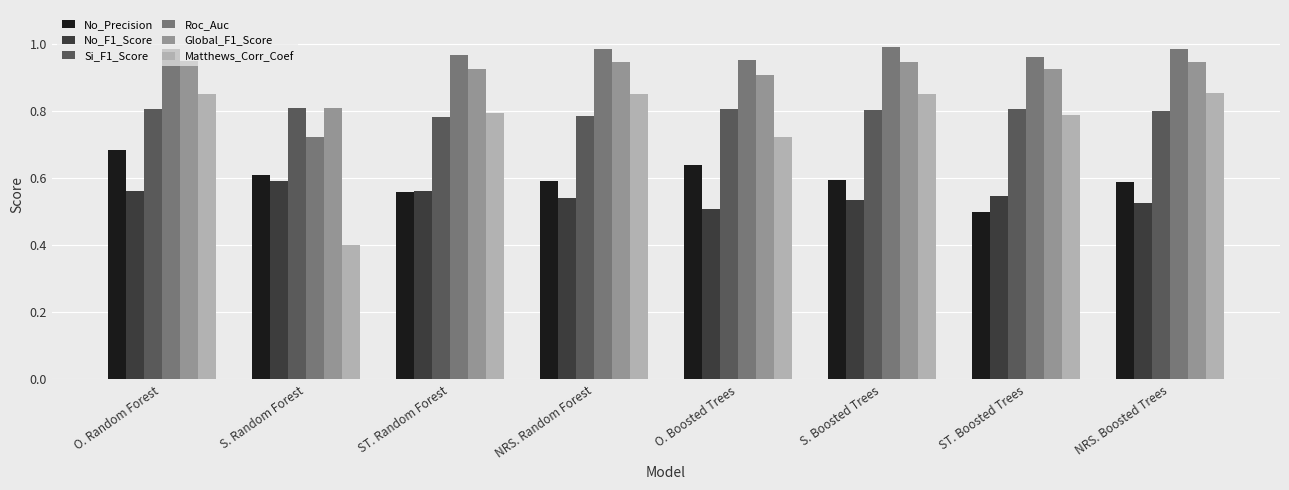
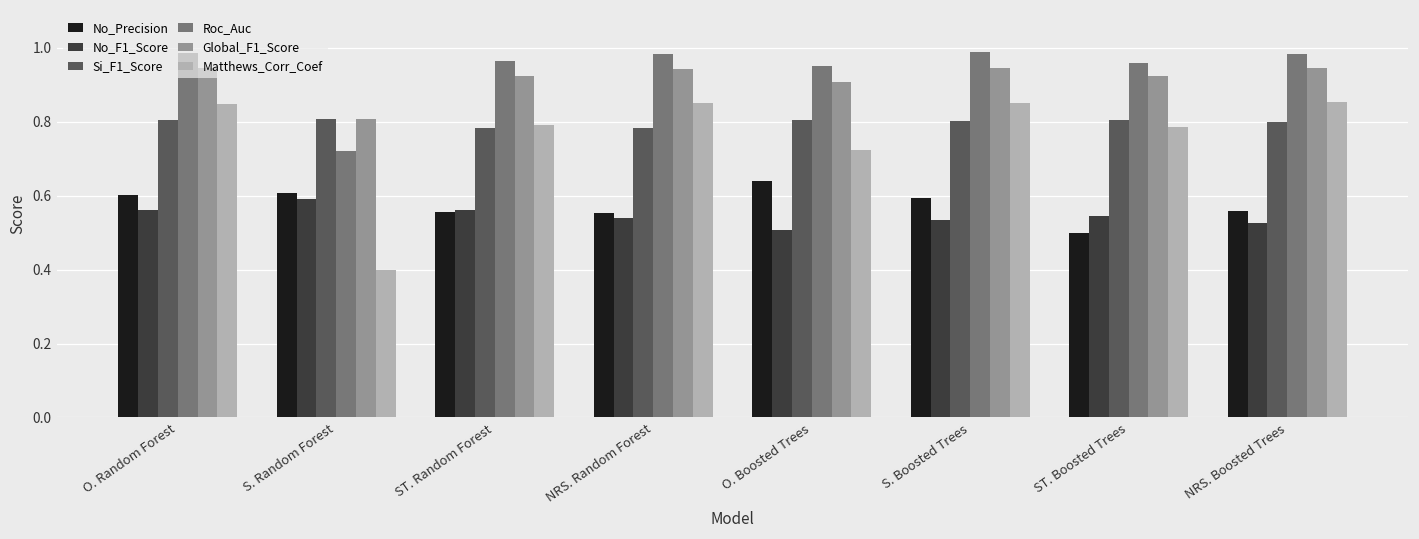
No_Precision, O. Random Forest: 0.68 -> 0.60
No_Precision, NRS. Random Forest: 0.59 -> 0.55
No_Precision, NRS. Boosted Trees: 0.59 -> 0.56
